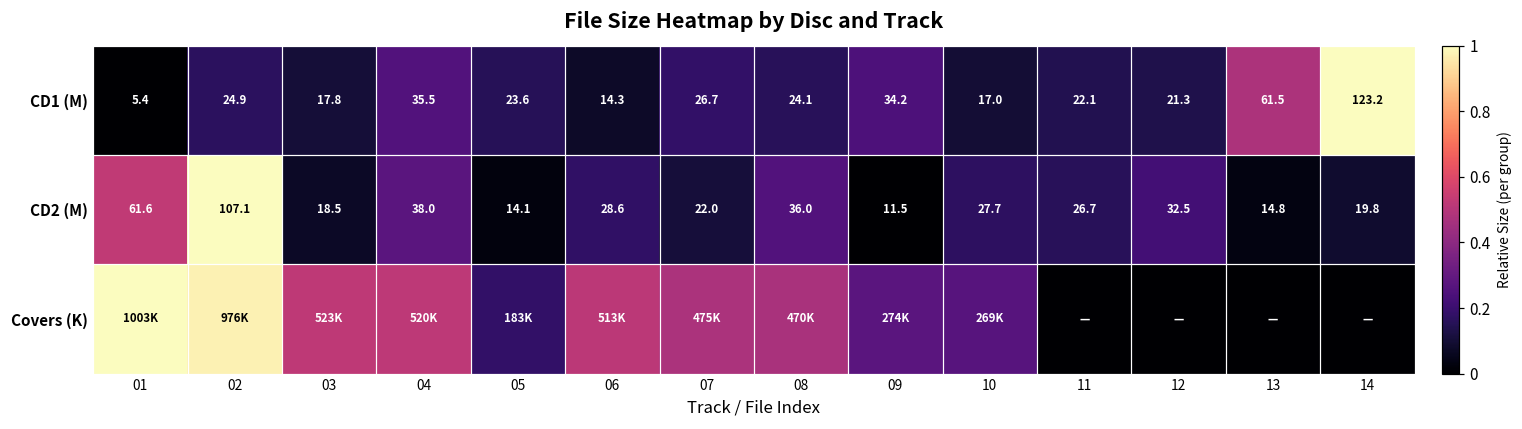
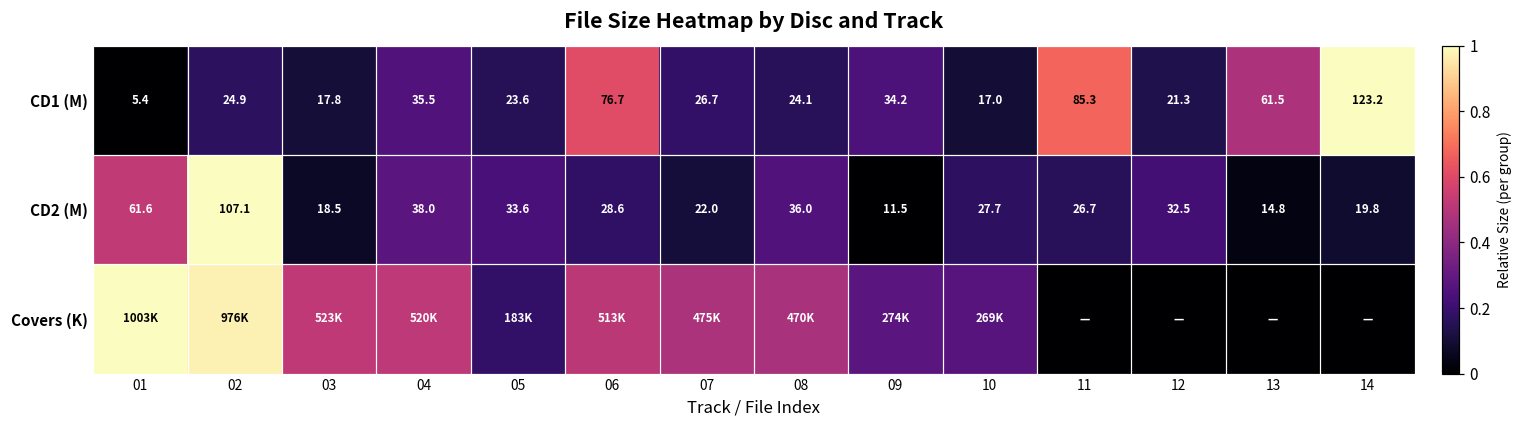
CD1 (M), 06: 14.3 -> 76.7
CD1 (M), 11: 22.1 -> 85.3
CD2 (M), 05: 14.1 -> 33.6
